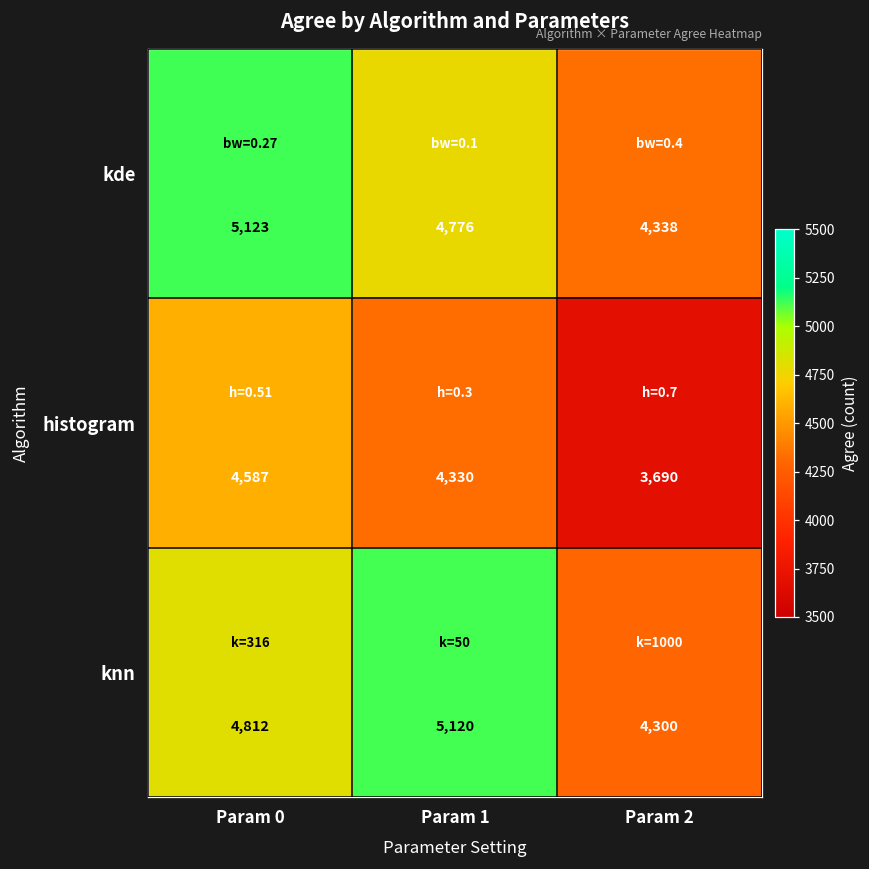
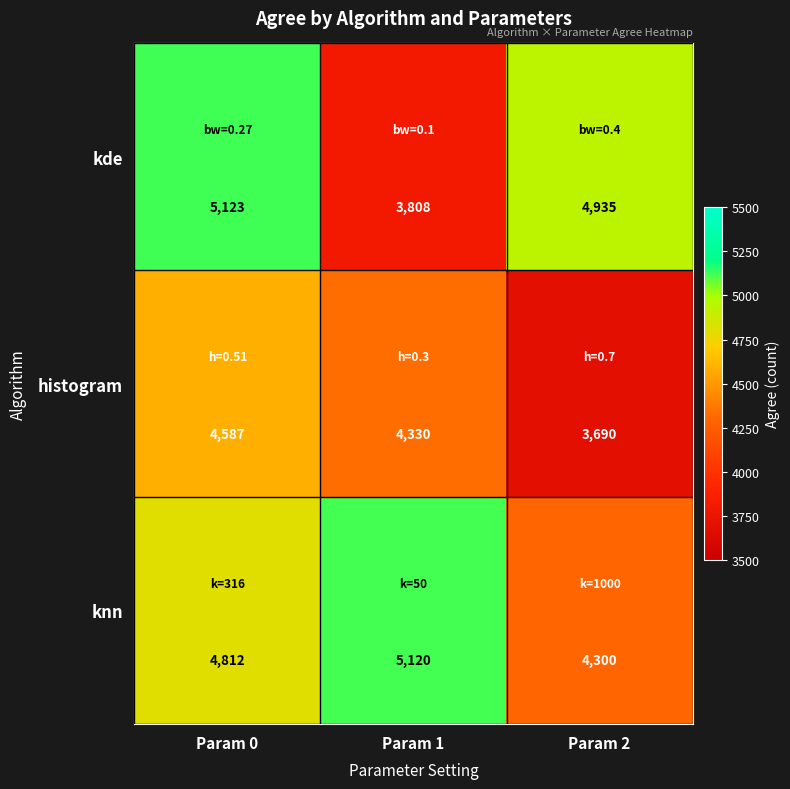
kde, Param 1: 4,776 -> 3,808
kde, Param 2: 4,338 -> 4,935
